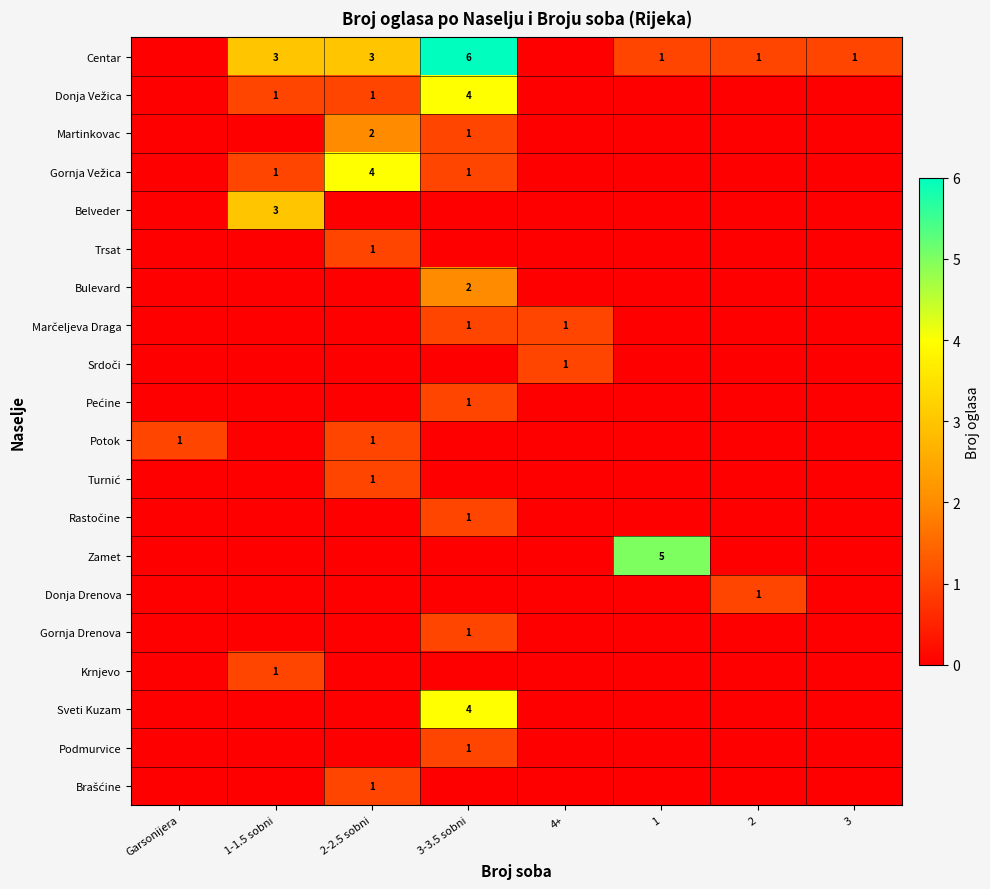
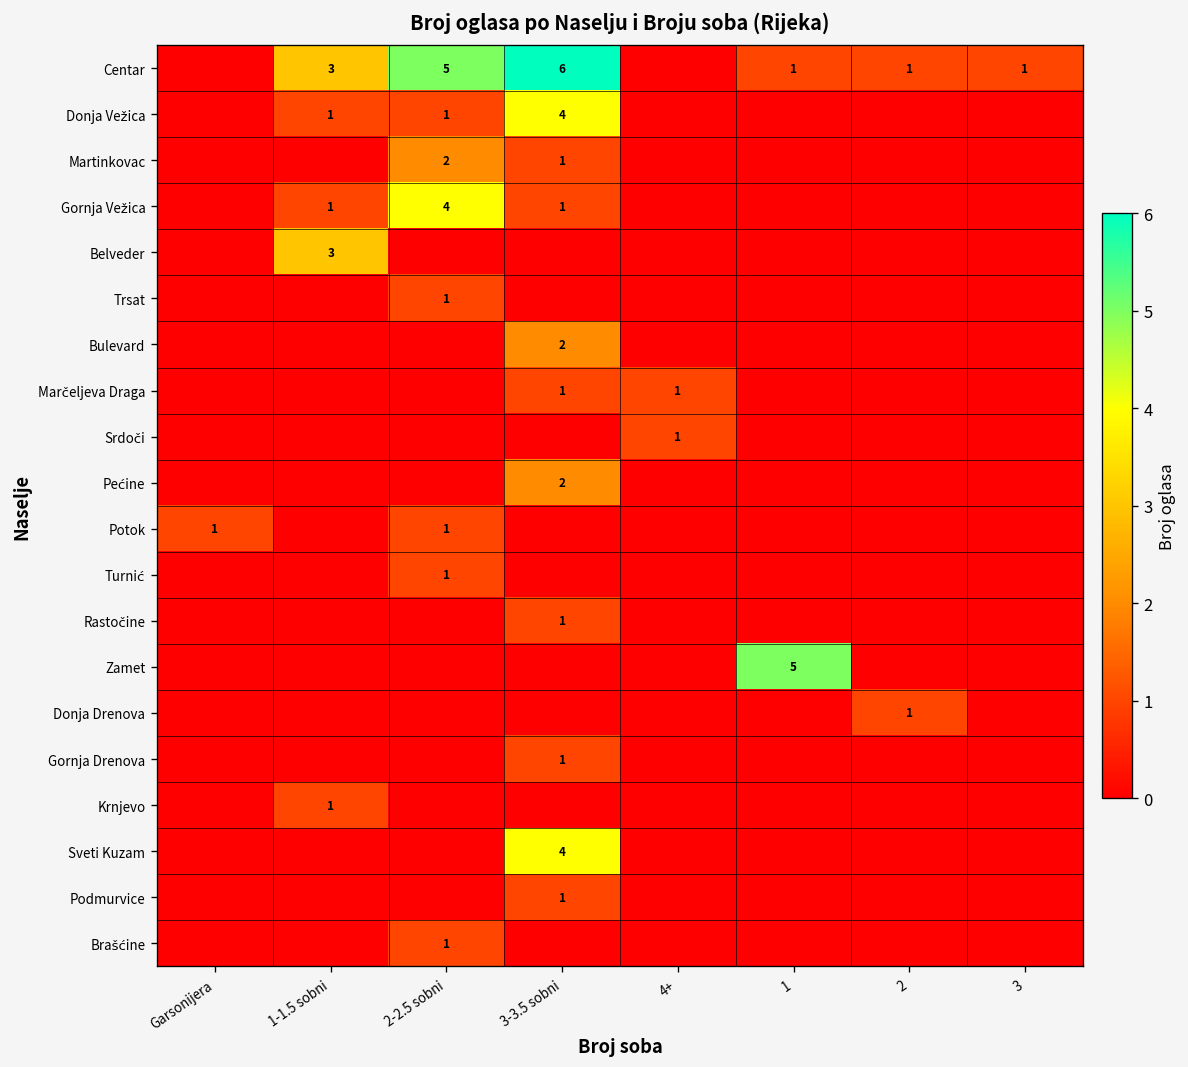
Centar, 2-2.5 sobni: 3 -> 5
Pećine, 3-3.5 sobni: 1 -> 2
